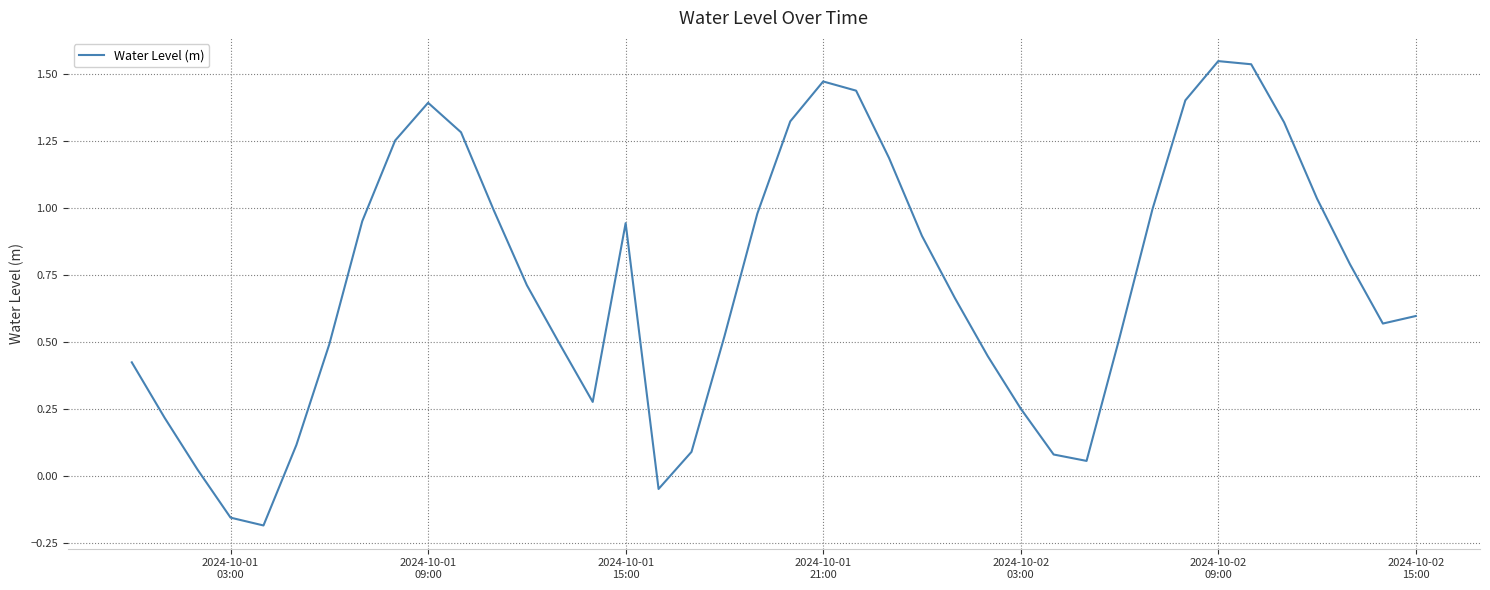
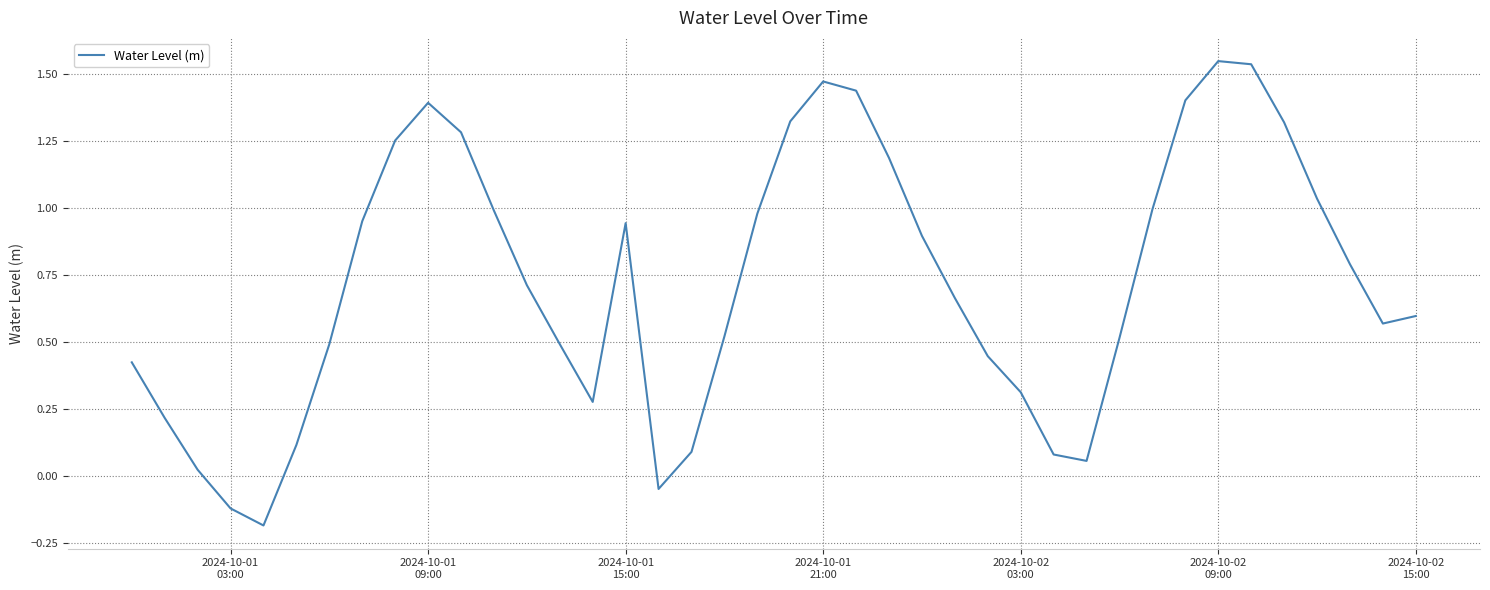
2024-10-01 03:00: -0.16 -> -0.12
2024-10-02 03:00: 0.25 -> 0.31
